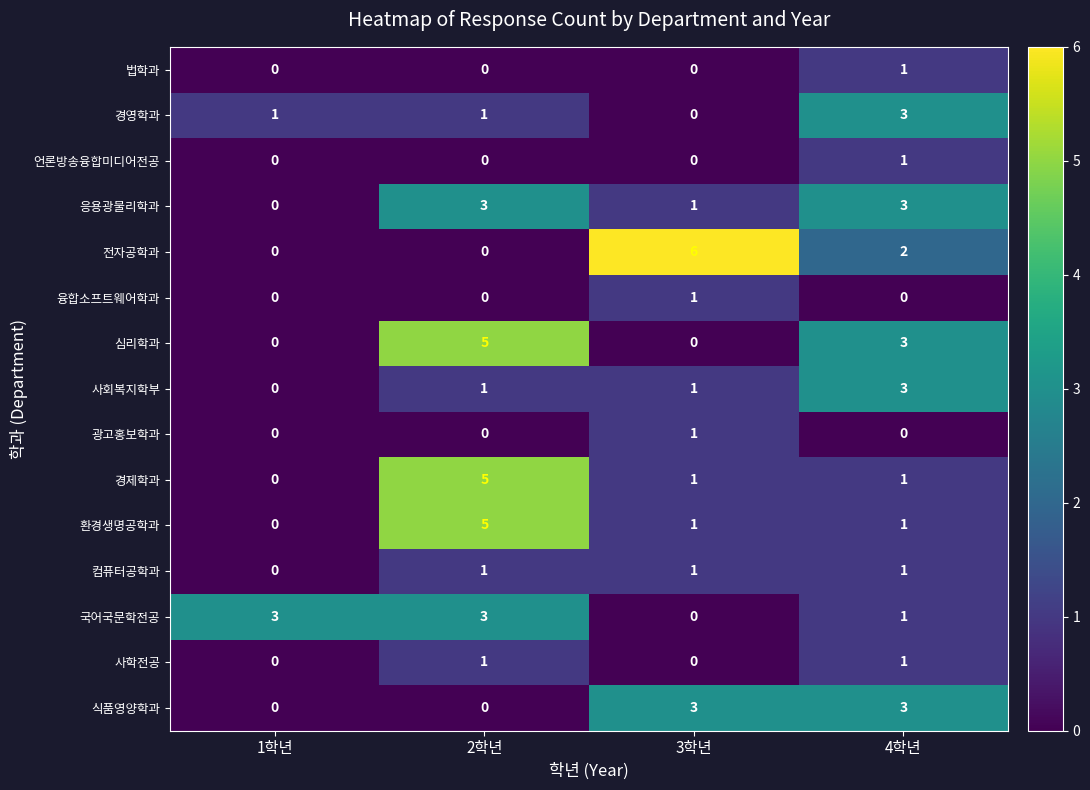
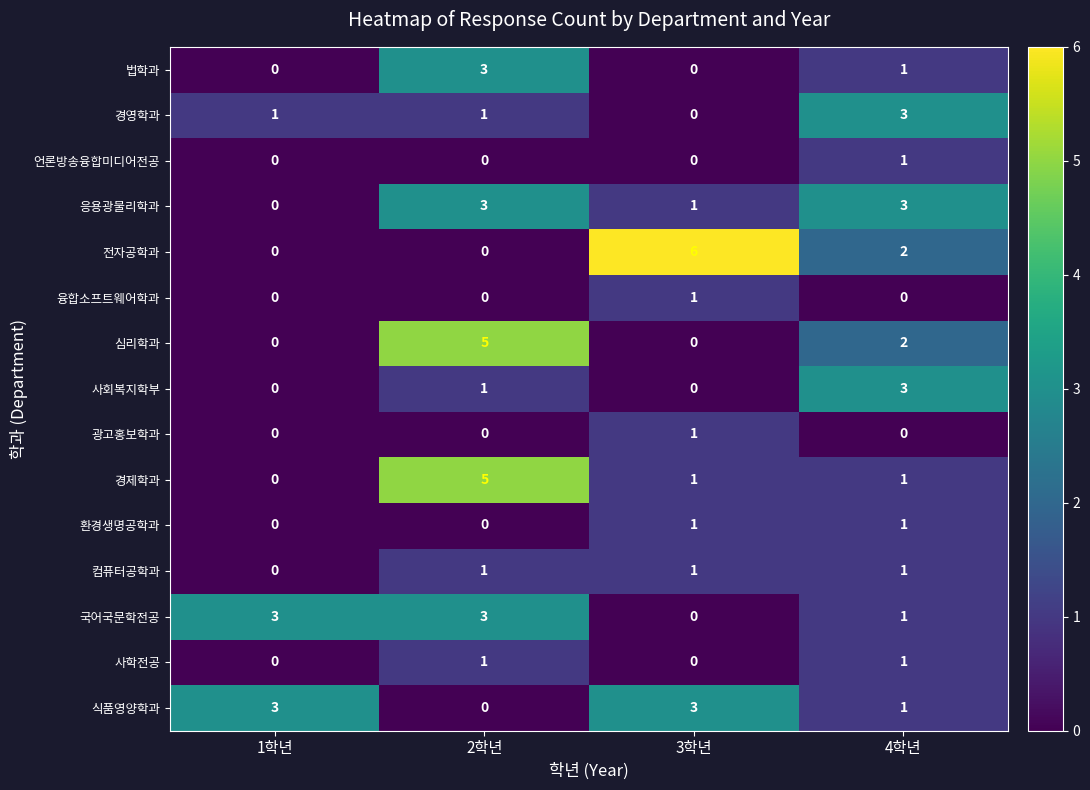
법학과, 2학년: 0 -> 3
심리학과, 4학년: 3 -> 2
사회복지학부, 3학년: 1 -> 0
환경생명공학과, 2학년: 5 -> 0
식품영양학과, 1학년: 0 -> 3
식품영양학과, 4학년: 3 -> 1
